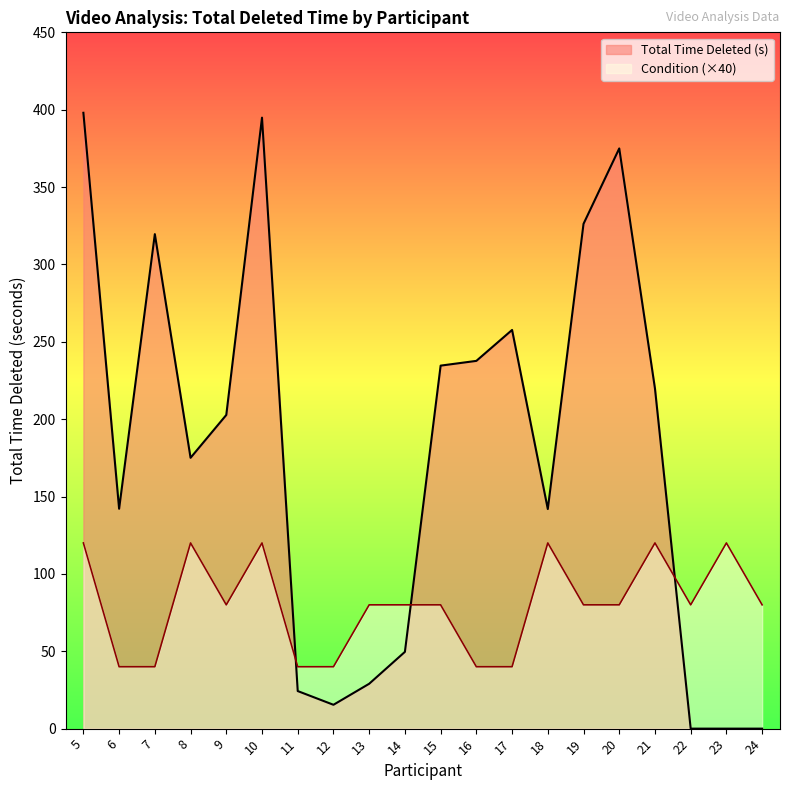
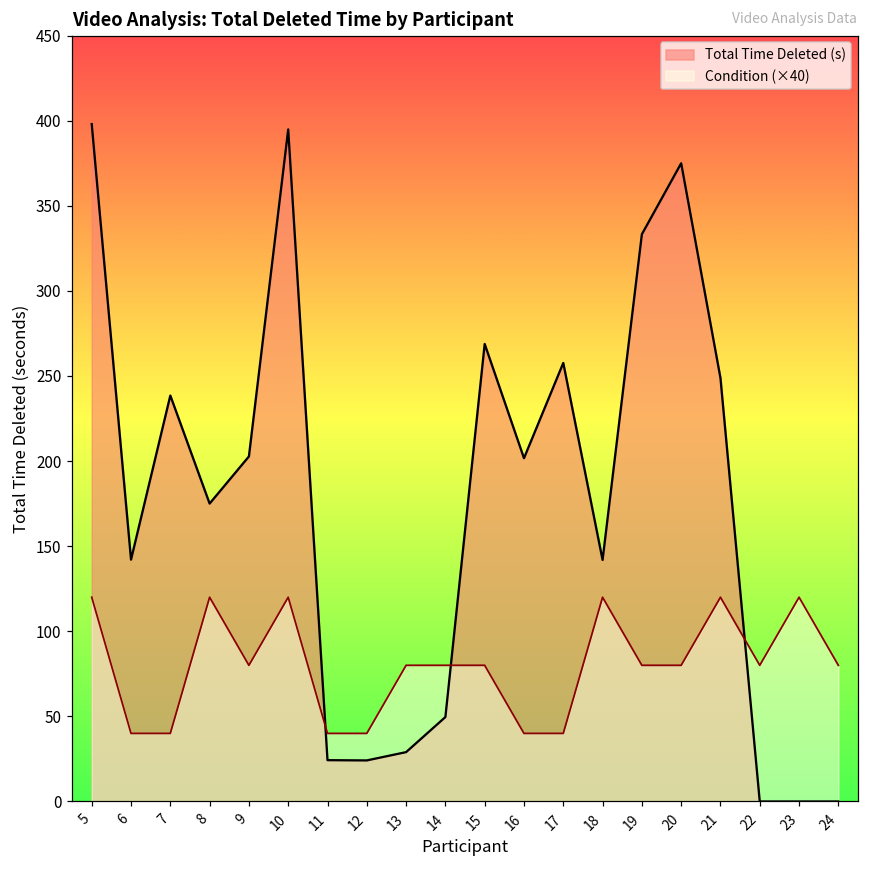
Total Time Deleted (s), 7: 320 -> 239
Total Time Deleted (s), 12: 15 -> 24
Total Time Deleted (s), 15: 235 -> 269
Total Time Deleted (s), 16: 238 -> 202
Total Time Deleted (s), 19: 326 -> 333
Total Time Deleted (s), 21: 220 -> 249
